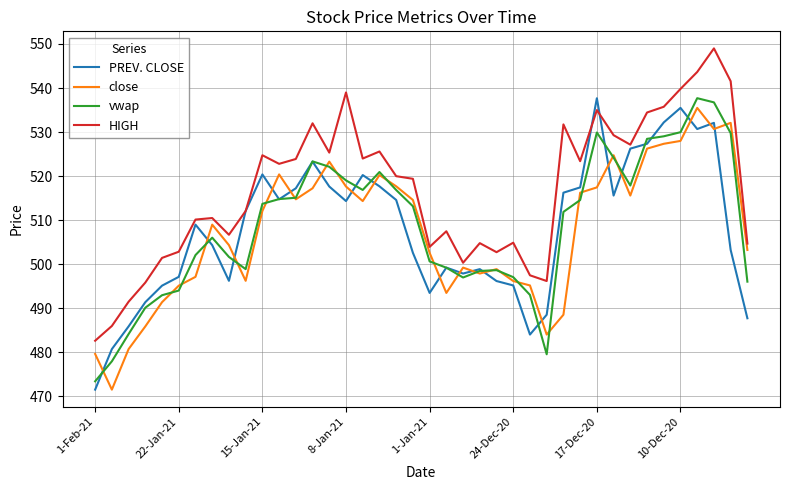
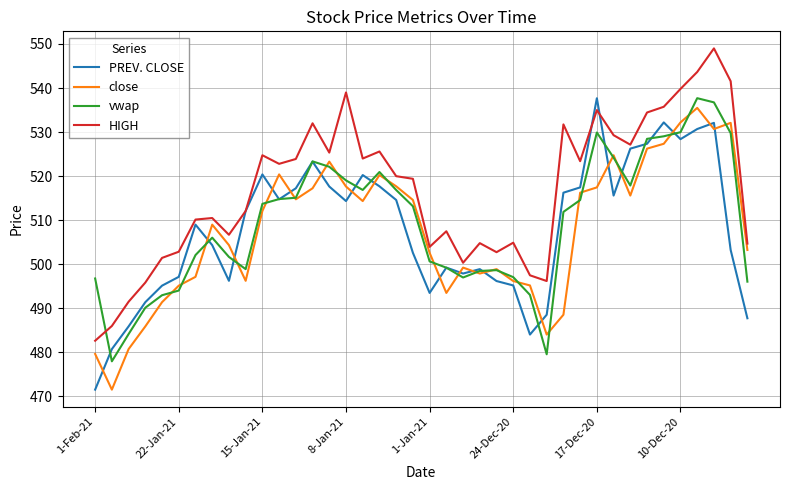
vwap, 1-Feb-21: 473 -> 497
PREV. CLOSE, 10-Dec-20: 536 -> 528
close, 10-Dec-20: 528 -> 532
